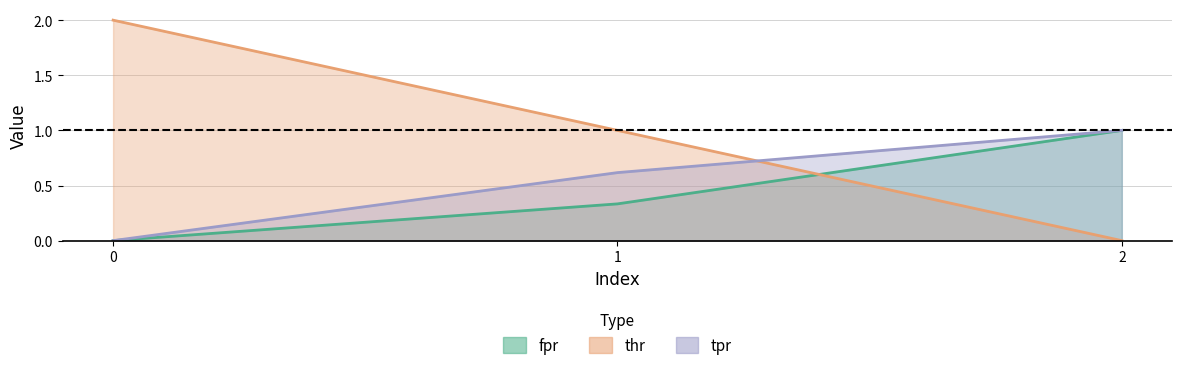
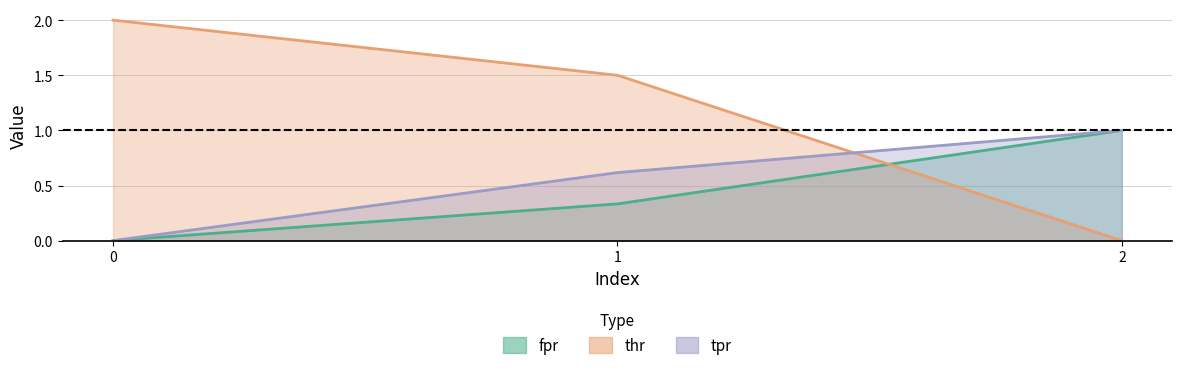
thr, 1: 1.0 -> 1.5
